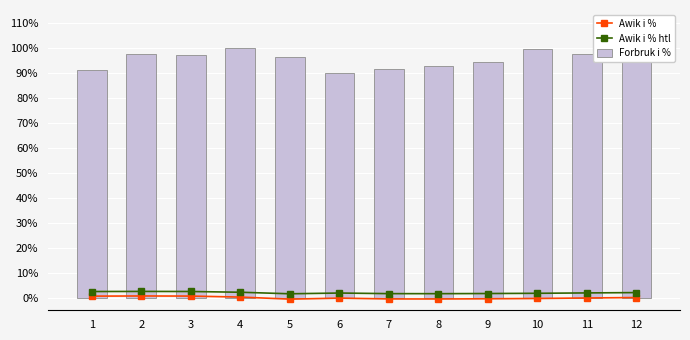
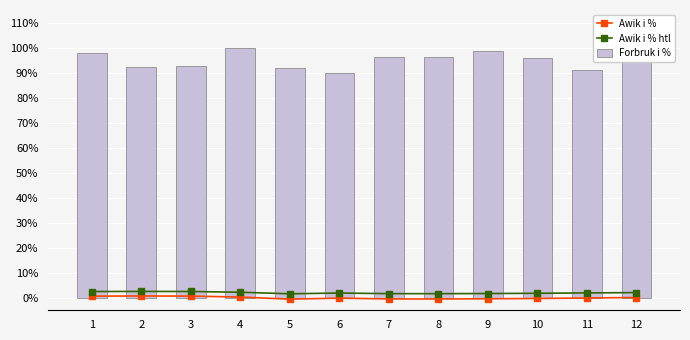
Forbruk i %, 1: 91% -> 98%
Forbruk i %, 2: 97% -> 92%
Forbruk i %, 3: 97% -> 93%
Forbruk i %, 5: 96% -> 92%
Forbruk i %, 7: 91% -> 96%
Forbruk i %, 8: 93% -> 96%
Forbruk i %, 9: 94% -> 99%
Forbruk i %, 10: 99% -> 96%
Forbruk i %, 11: 97% -> 91%
